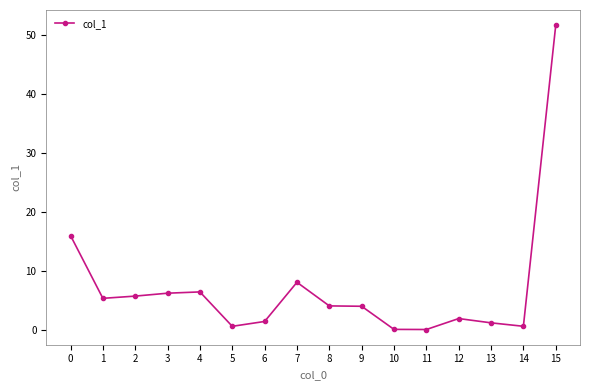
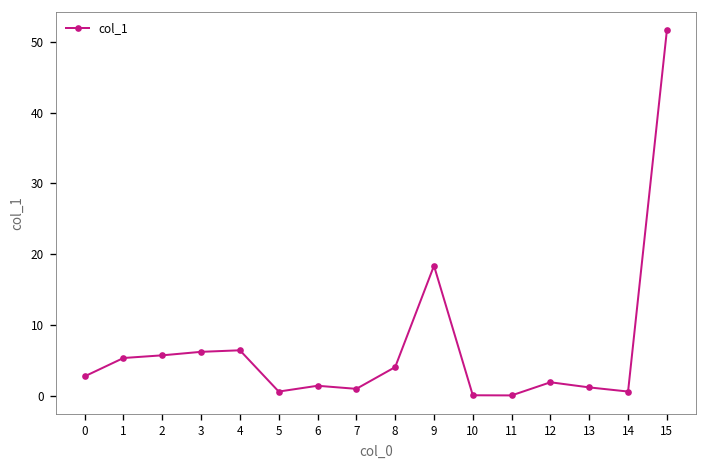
0: 16 -> 3
7: 8 -> 1
9: 4 -> 18
